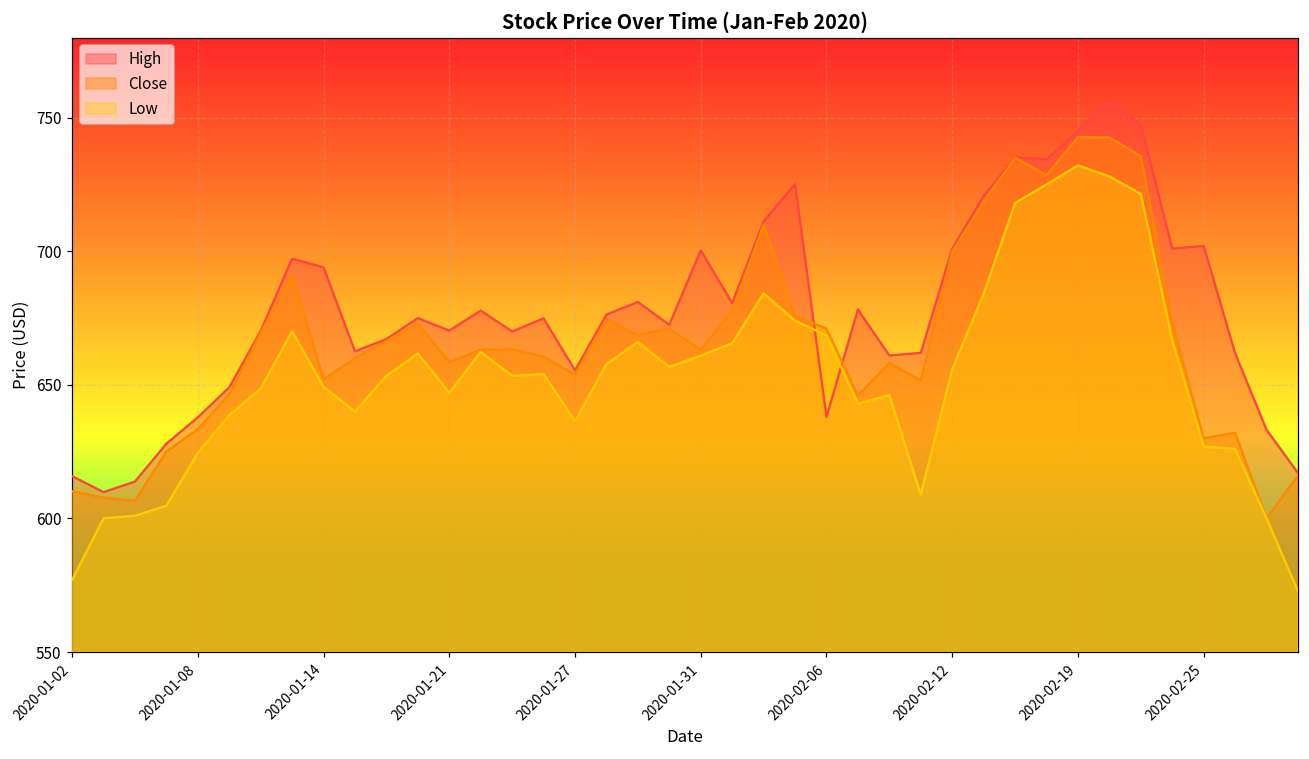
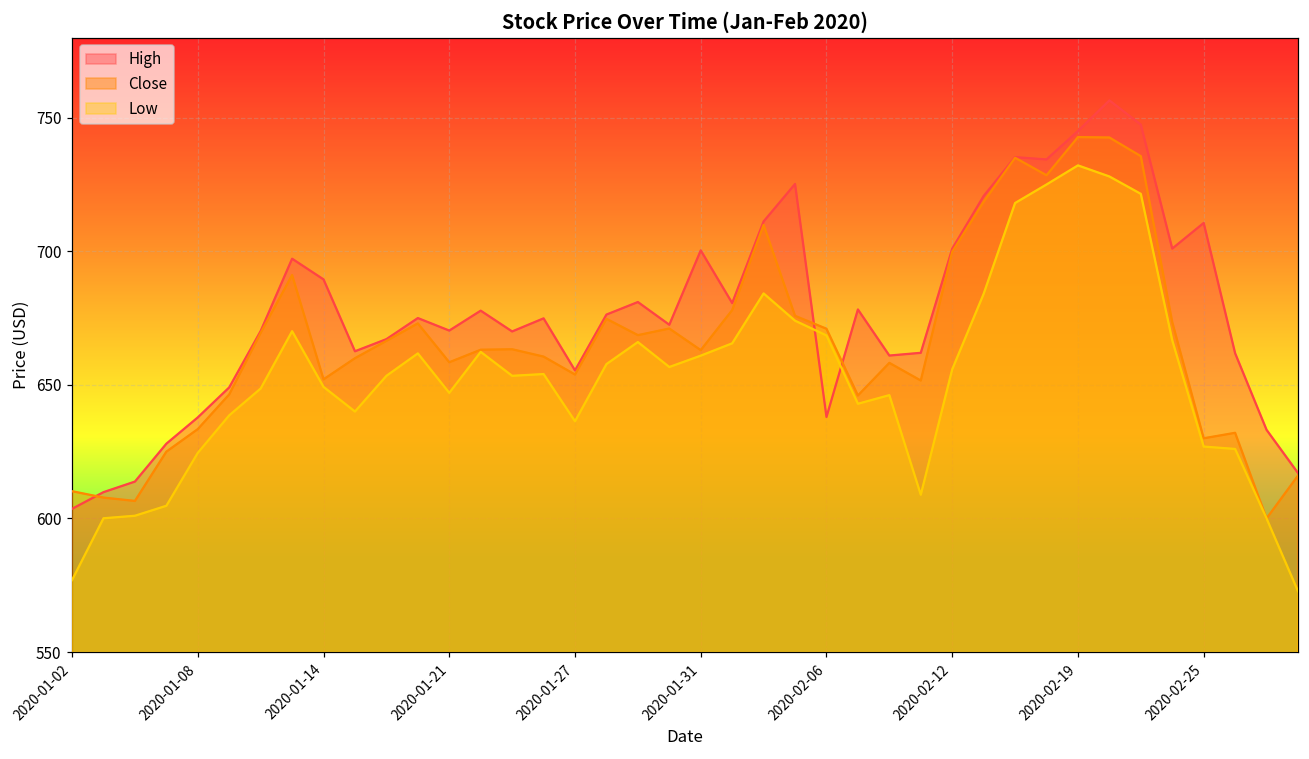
High, 2020-01-02: 616 -> 604
High, 2020-01-14: 694 -> 689
High, 2020-02-25: 702 -> 711
